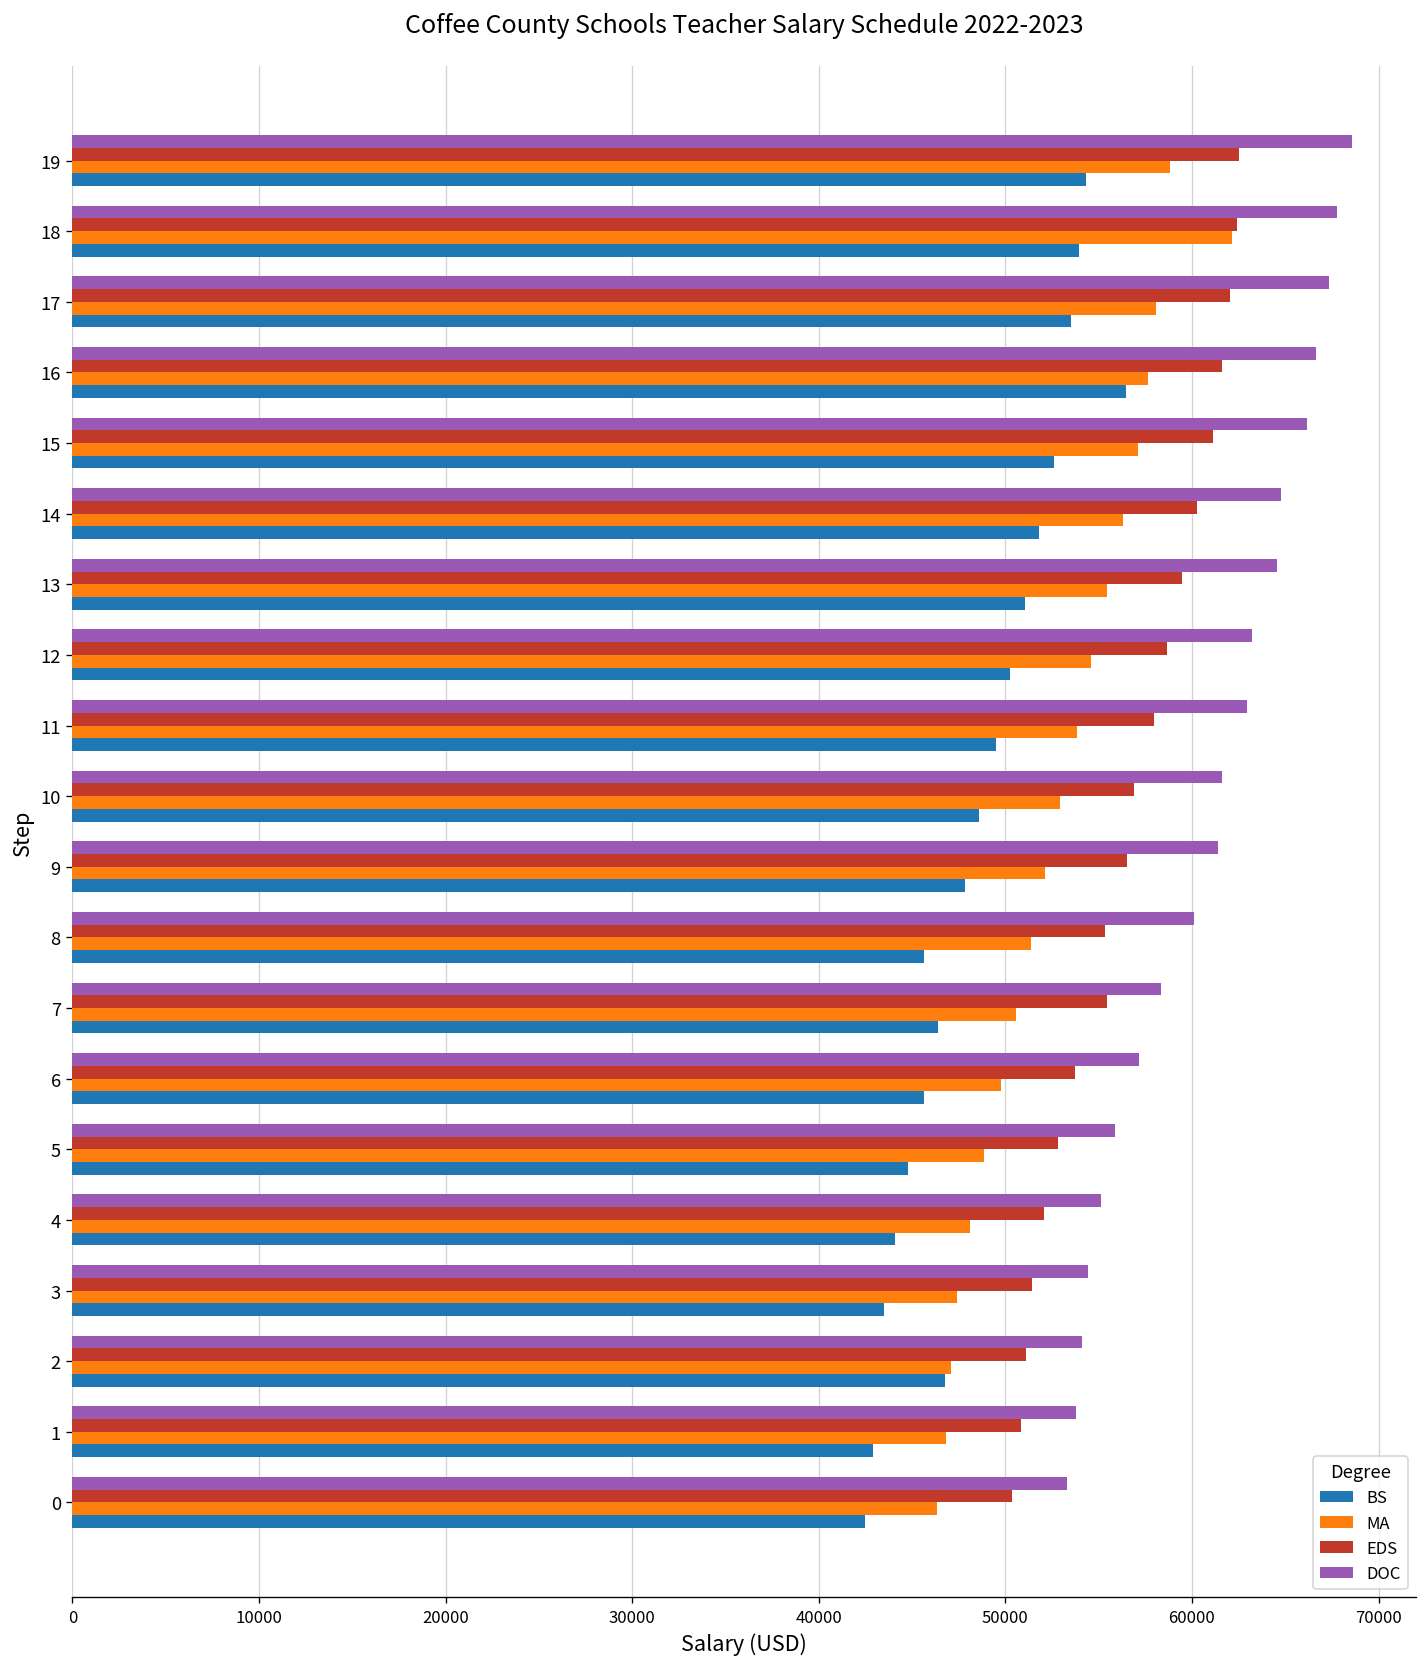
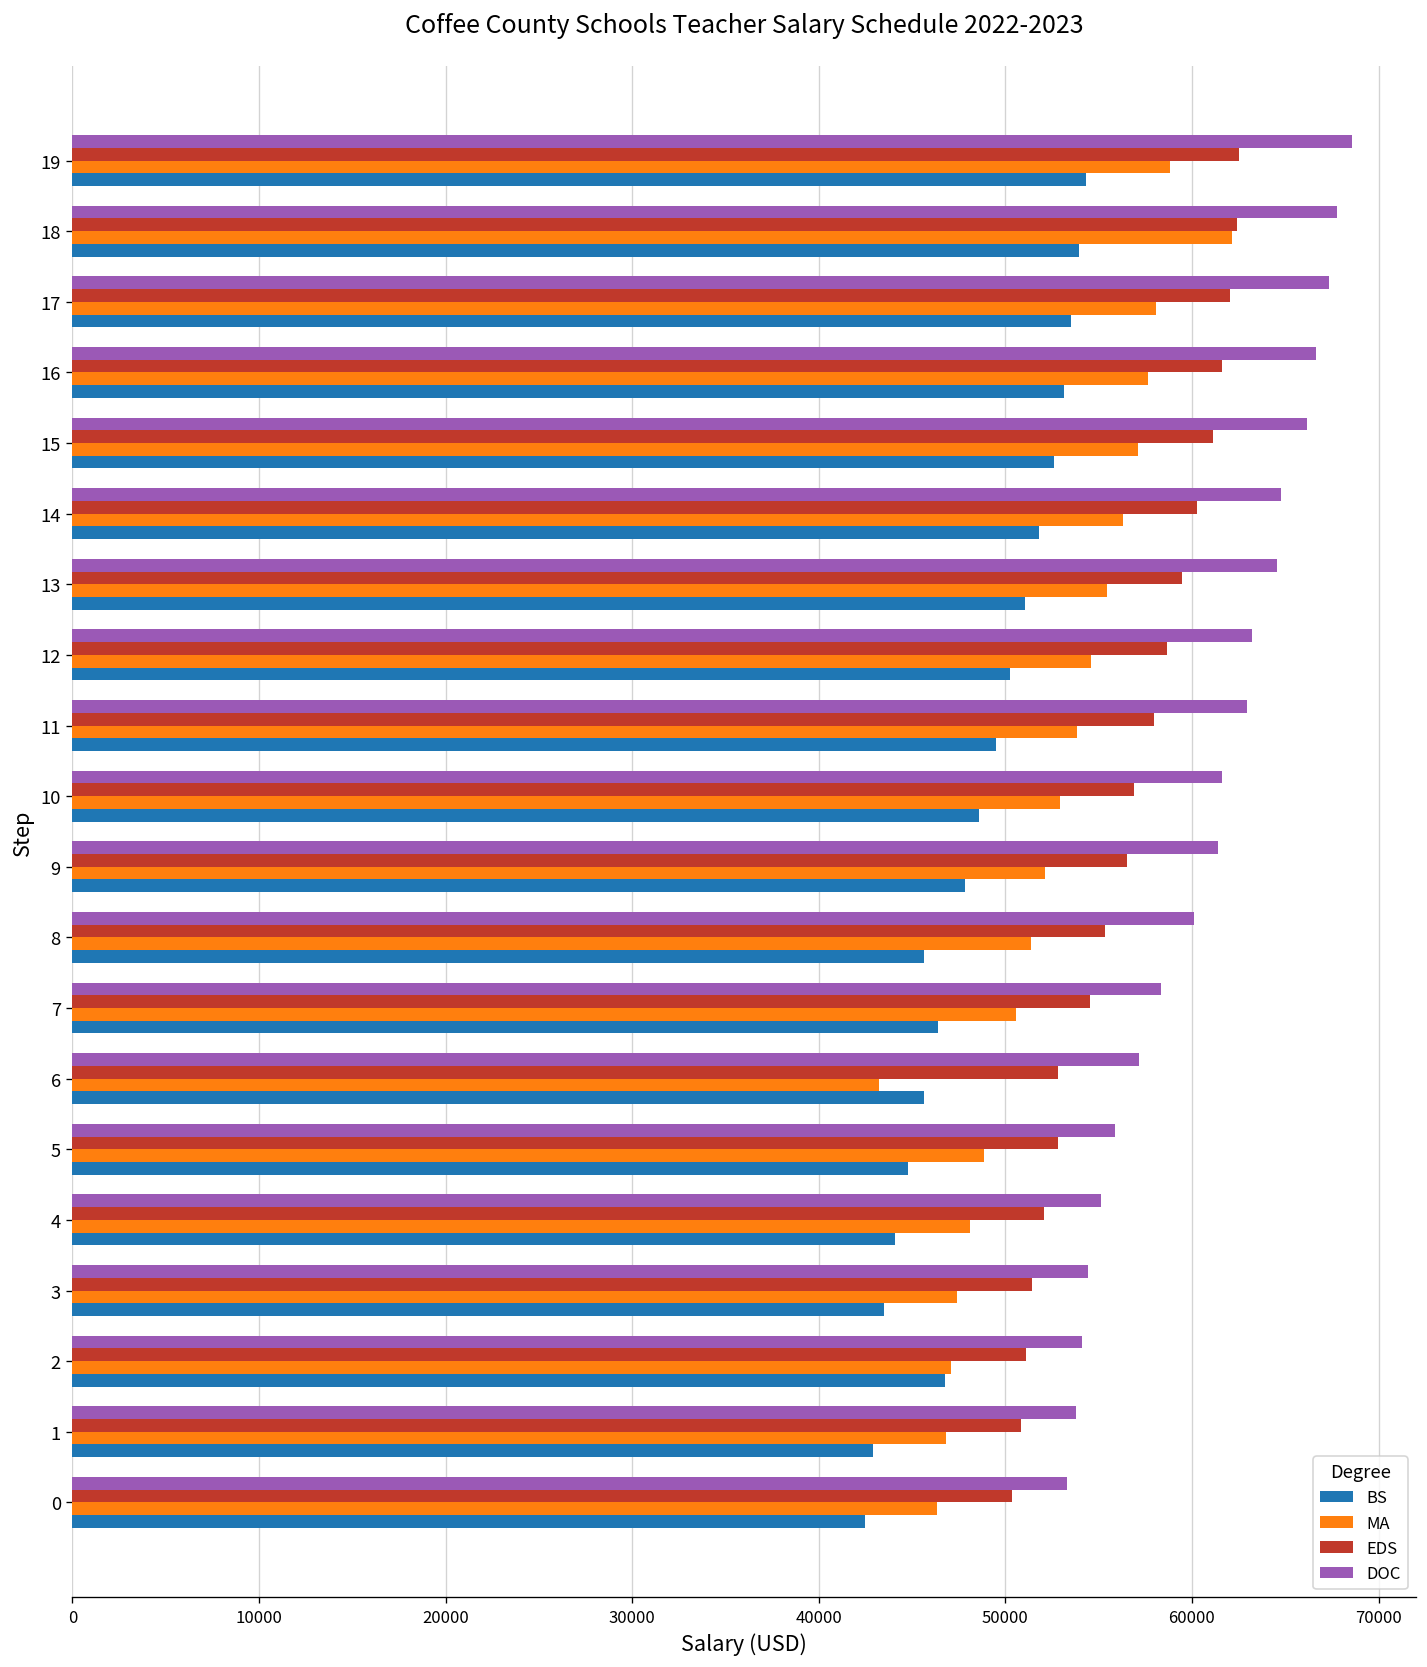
BS, 16: 56500 -> 53100
EDS, 7: 55500 -> 54500
EDS, 6: 53700 -> 52800
MA, 6: 49800 -> 43200
